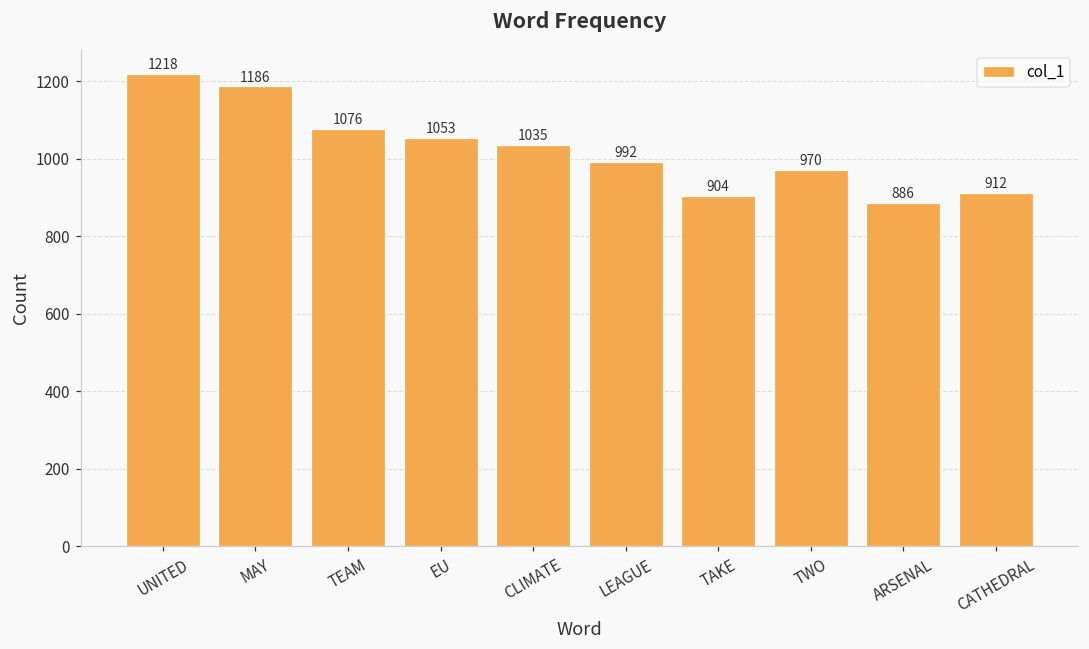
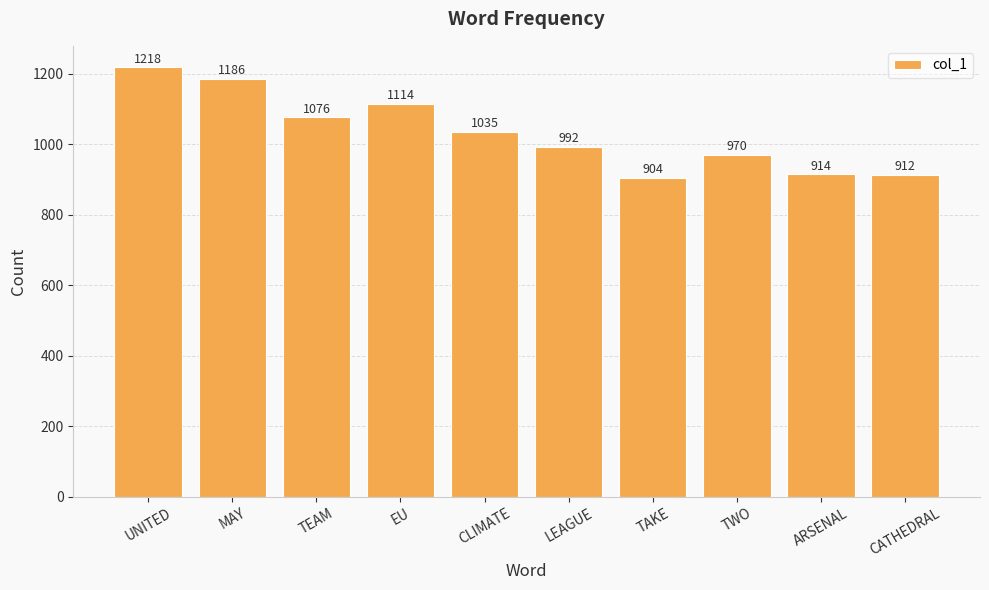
EU: 1053 -> 1114
ARSENAL: 886 -> 914
